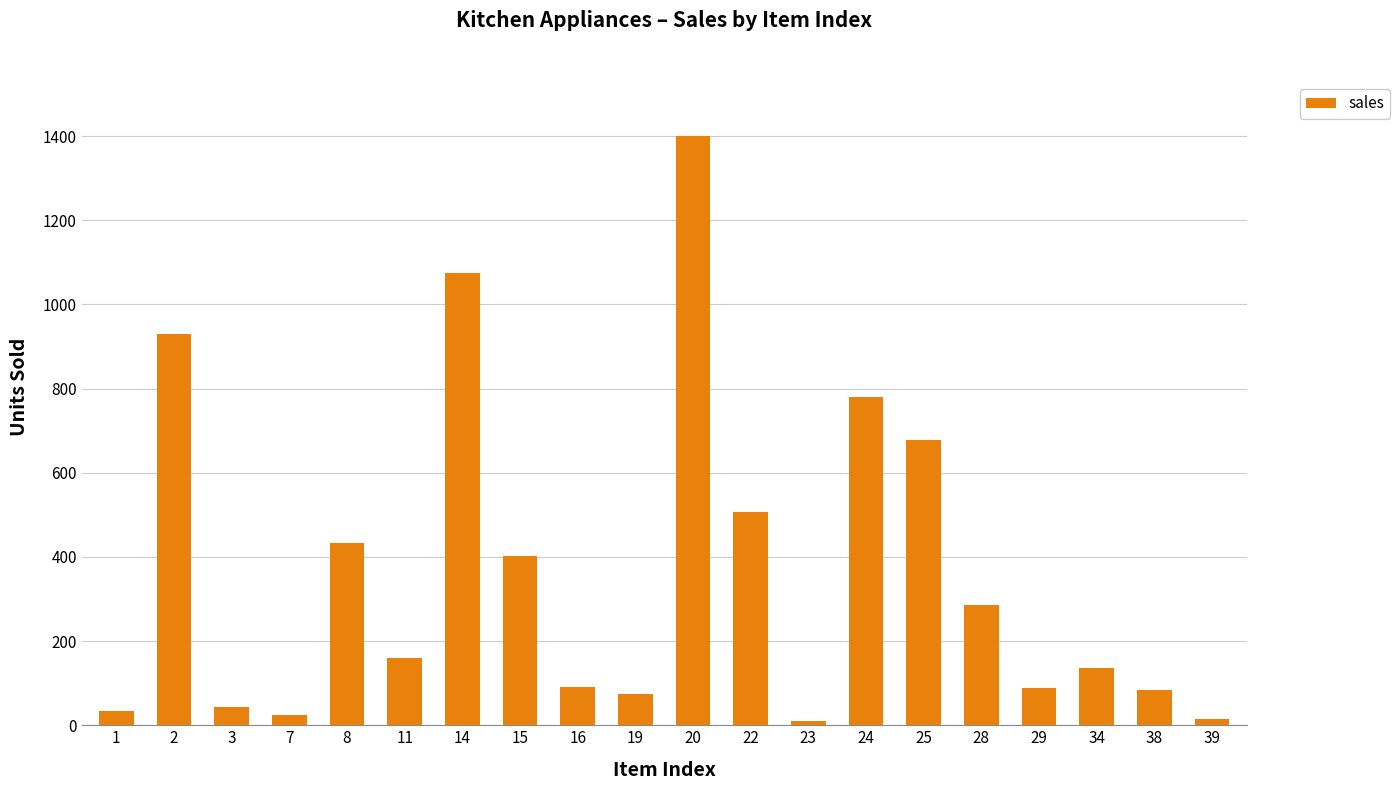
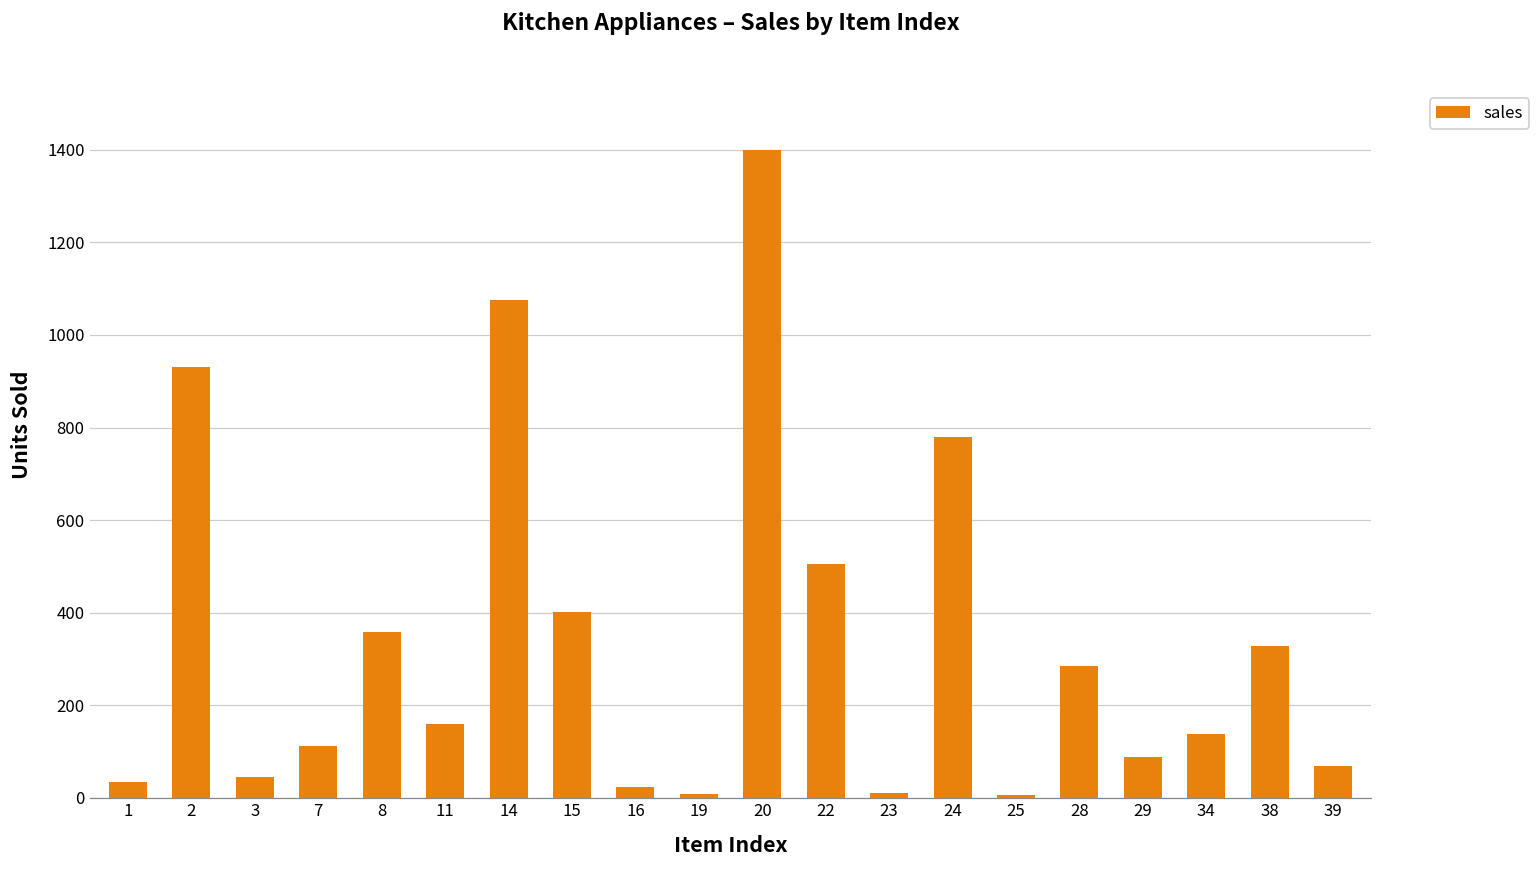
7: 20 -> 110
8: 430 -> 360
16: 90 -> 20
19: 80 -> 10
25: 680 -> 10
38: 80 -> 330
39: 20 -> 70
